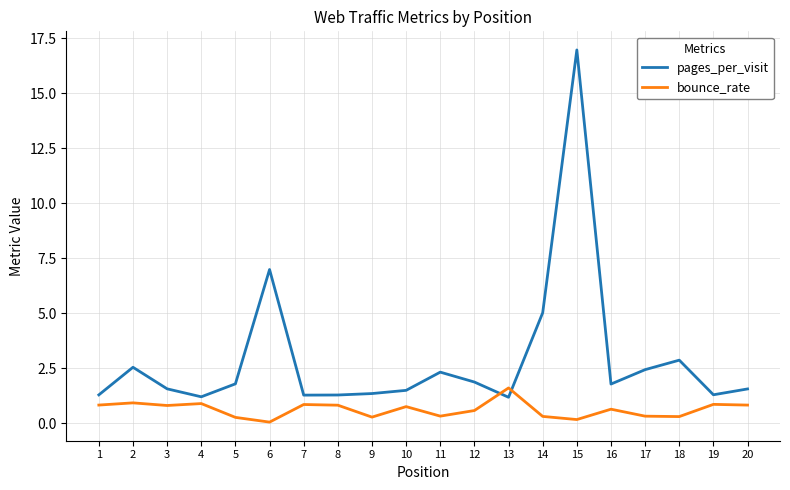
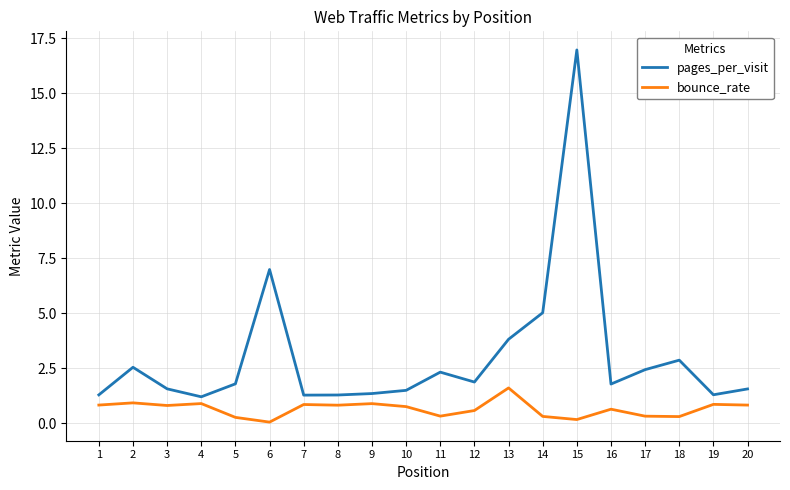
bounce_rate, 9: 0.3 -> 0.9
pages_per_visit, 13: 1.2 -> 3.8
